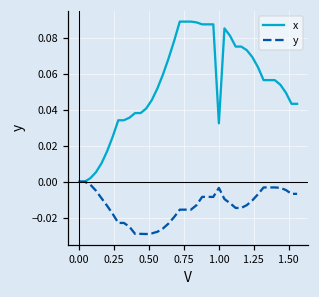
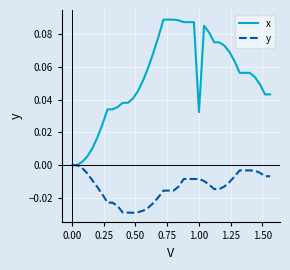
y, 1.00: -0.003 -> -0.008
